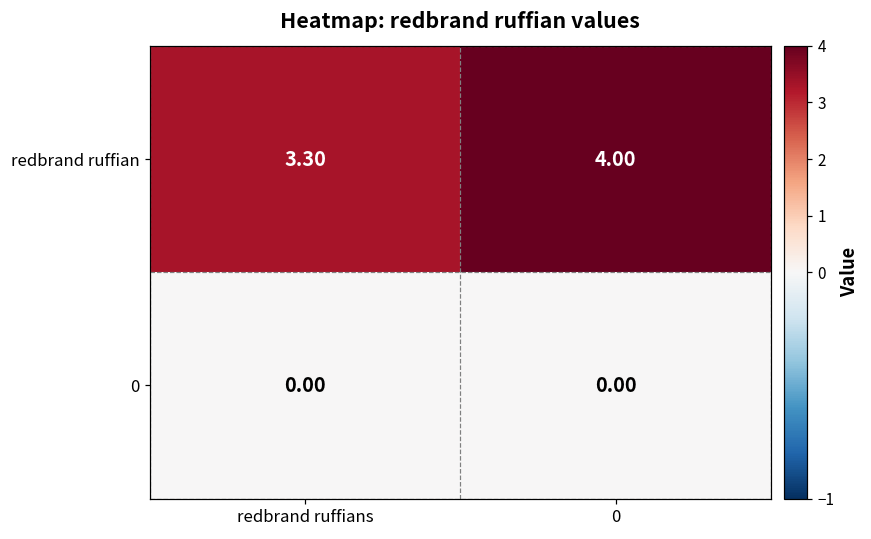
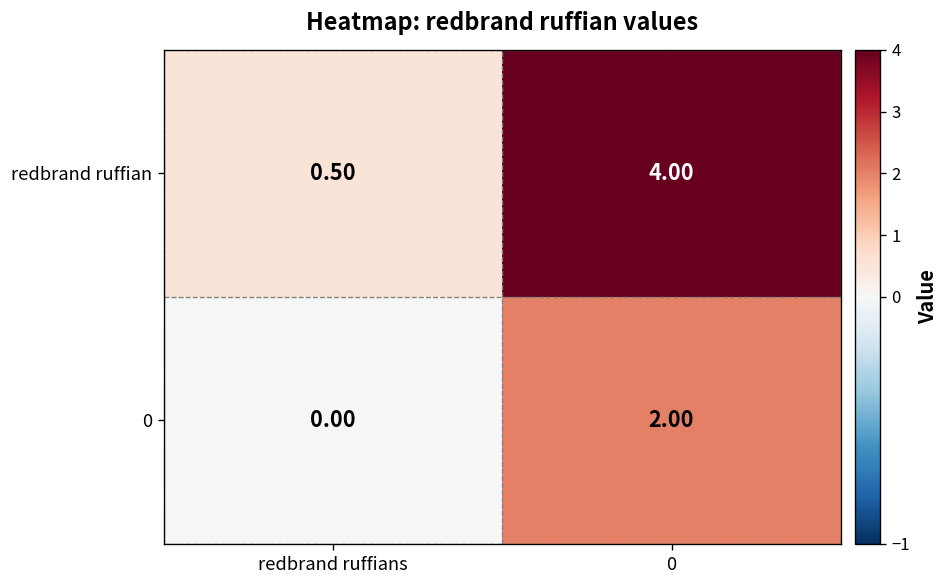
redbrand ruffian, redbrand ruffians: 3.30 -> 0.50
0, 0: 0.00 -> 2.00
